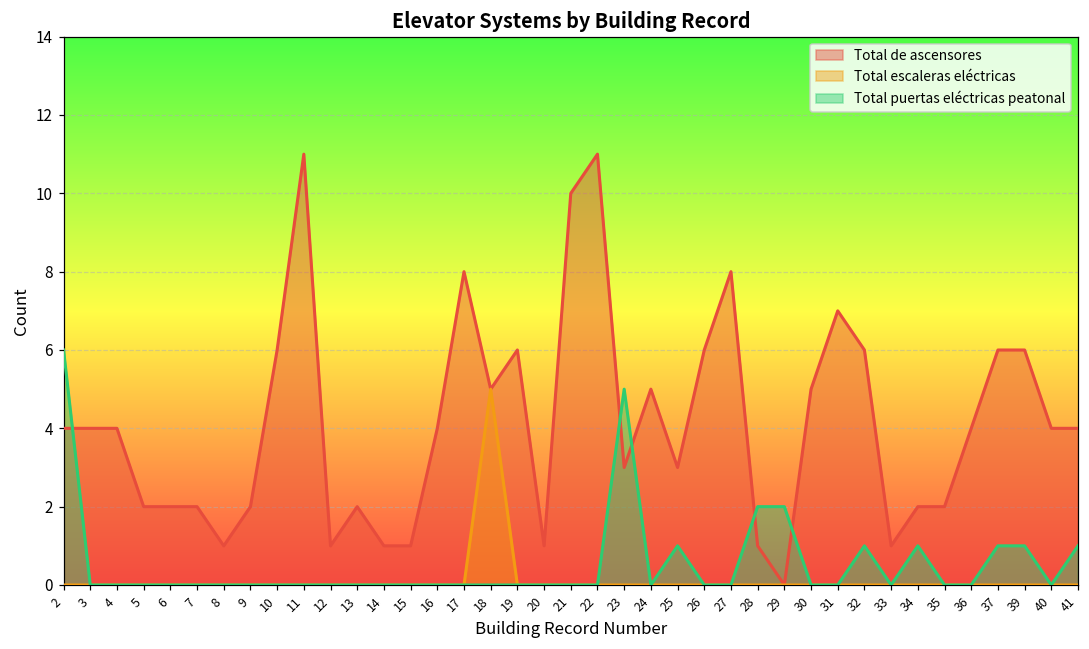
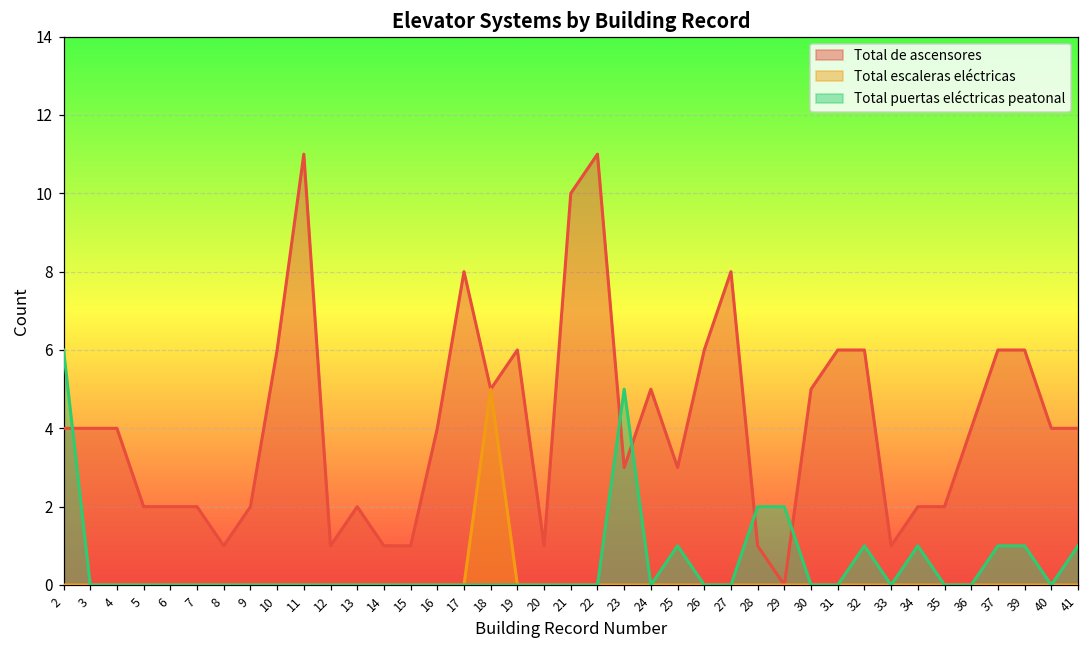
Total de ascensores, 31: 7 -> 6
